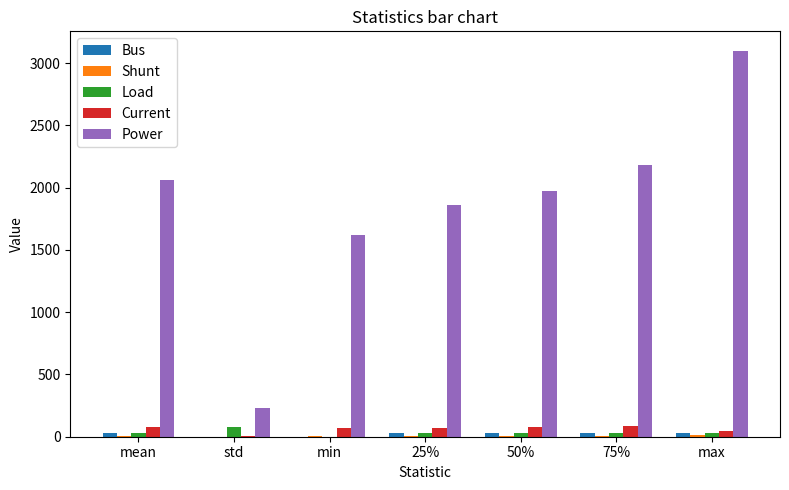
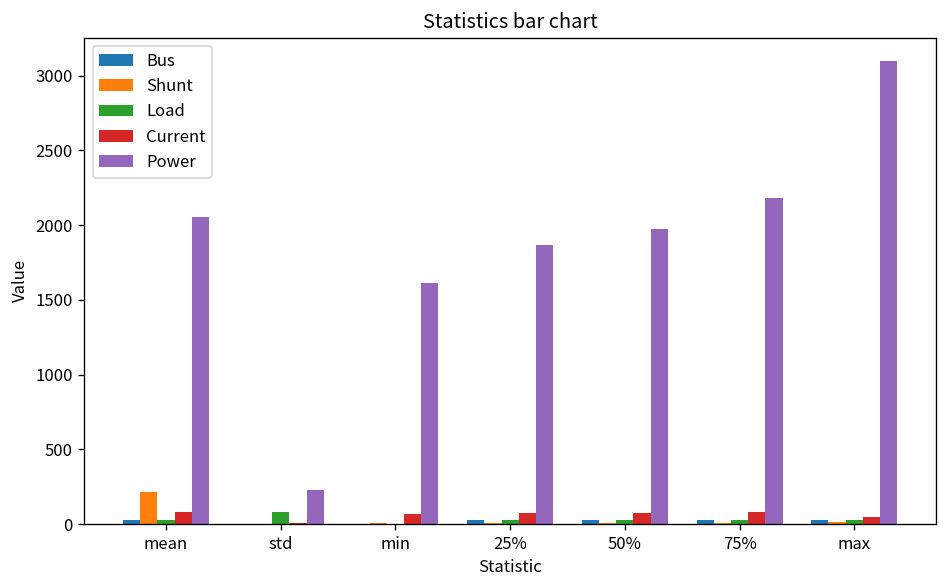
Shunt, mean: 10 -> 210
